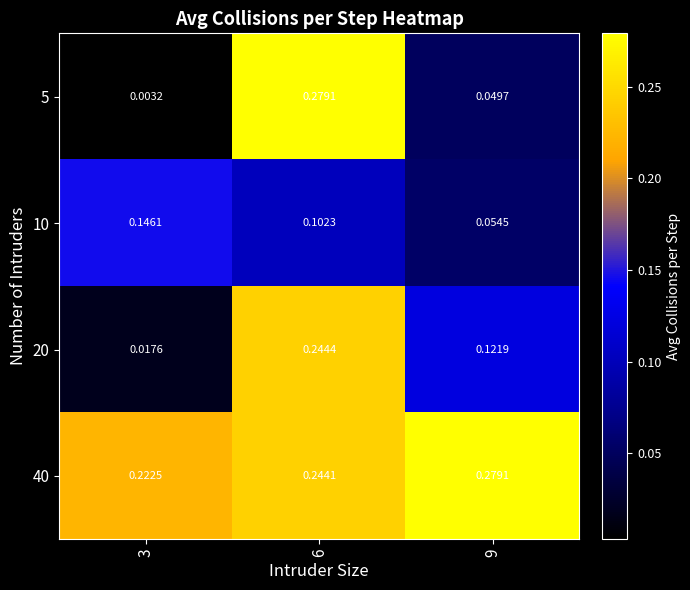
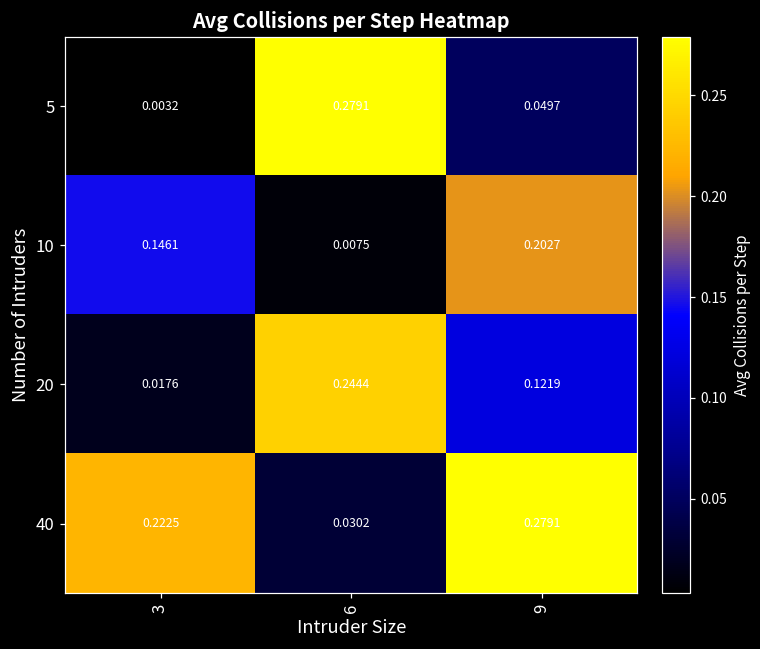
10, 6: 0.1023 -> 0.0075
10, 9: 0.0545 -> 0.2027
40, 6: 0.2441 -> 0.0302
